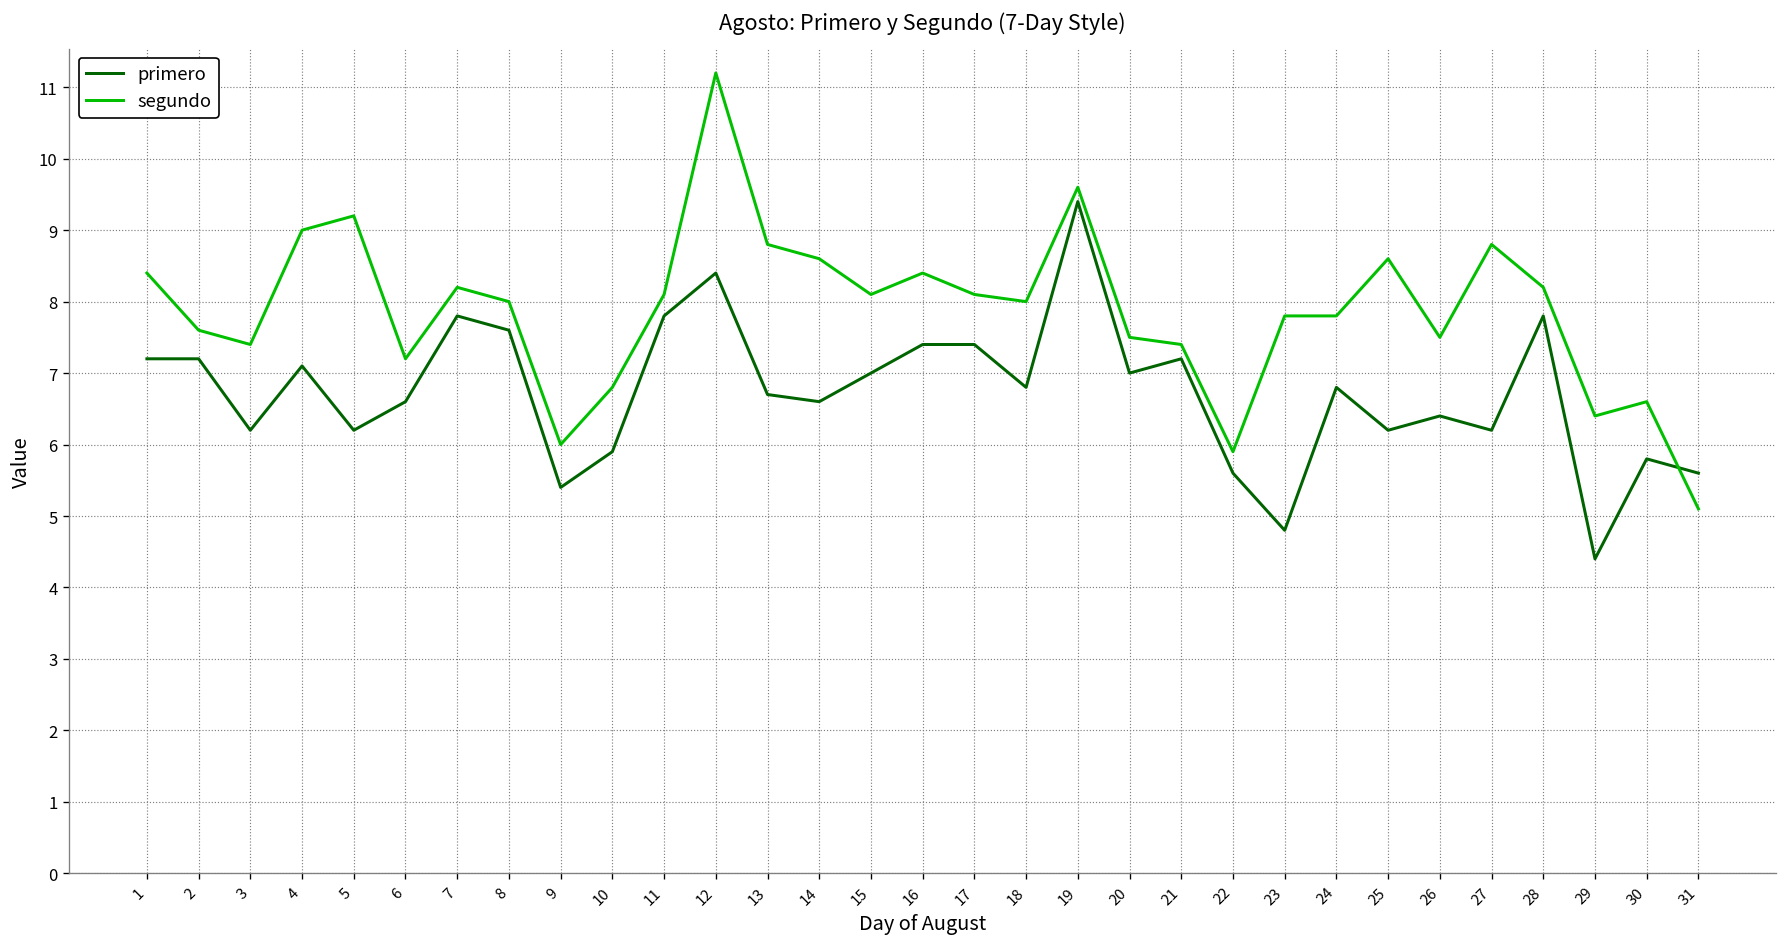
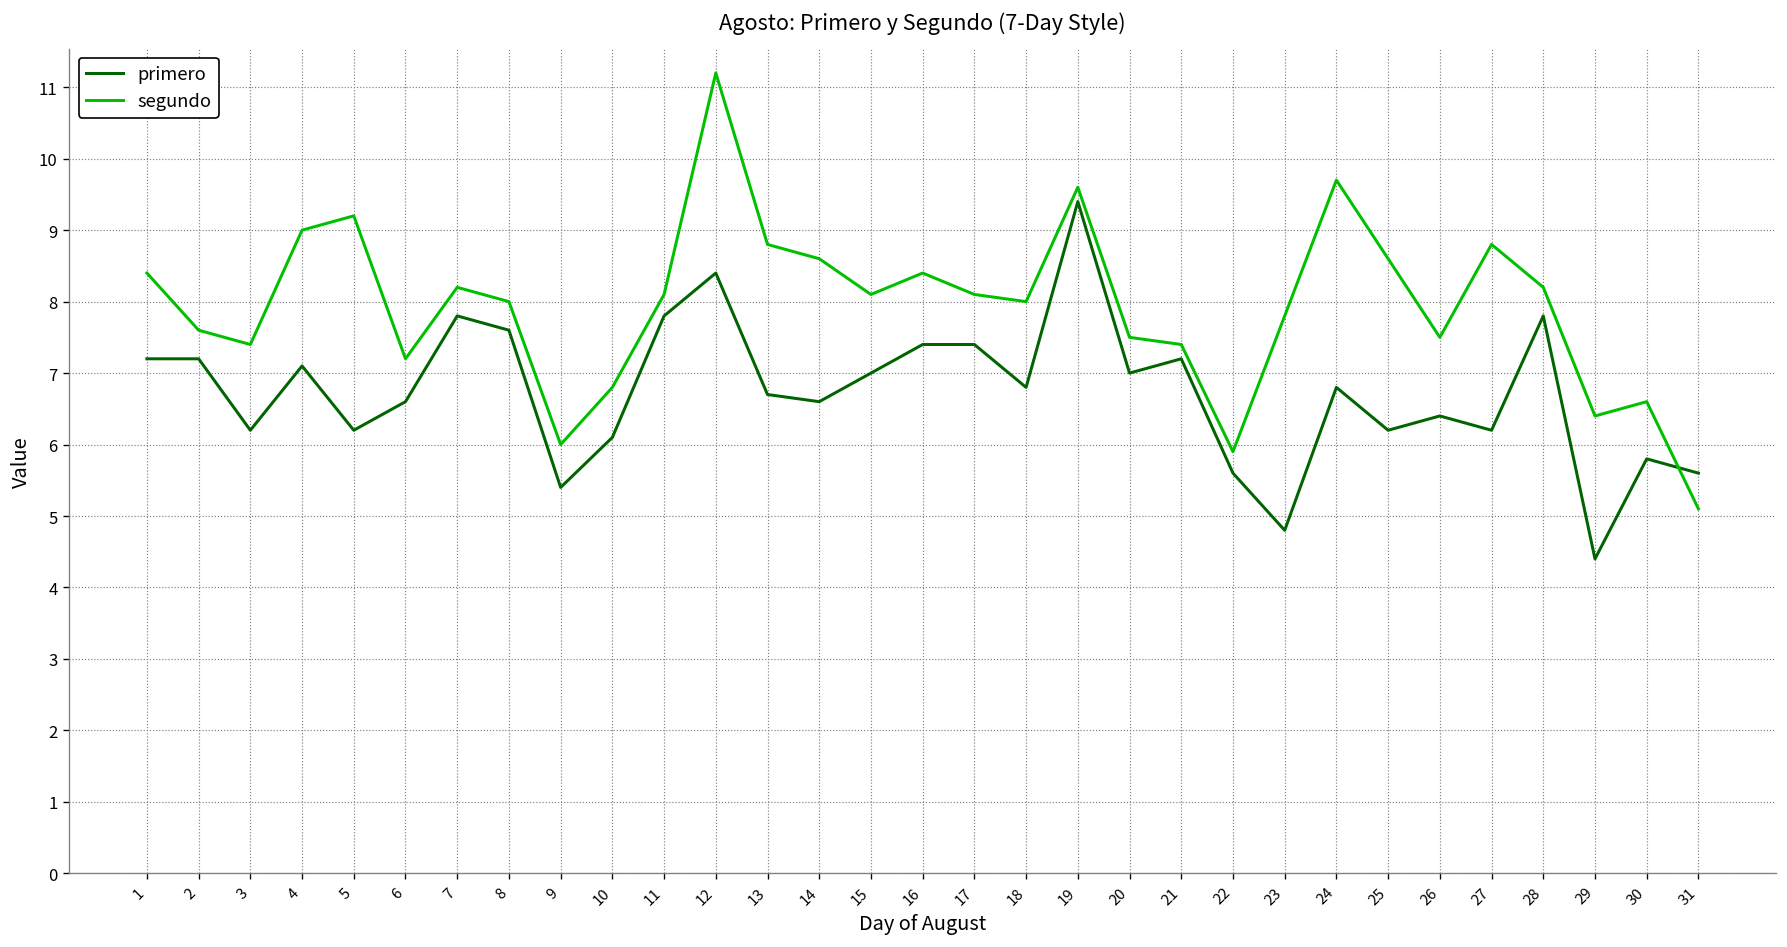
primero, 10: 5.9 -> 6.1
segundo, 24: 7.8 -> 9.7
